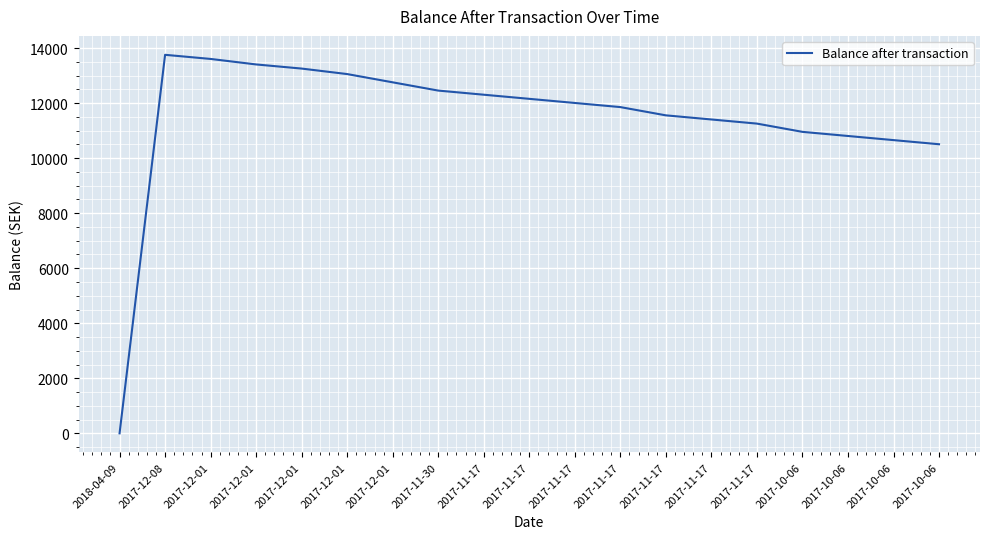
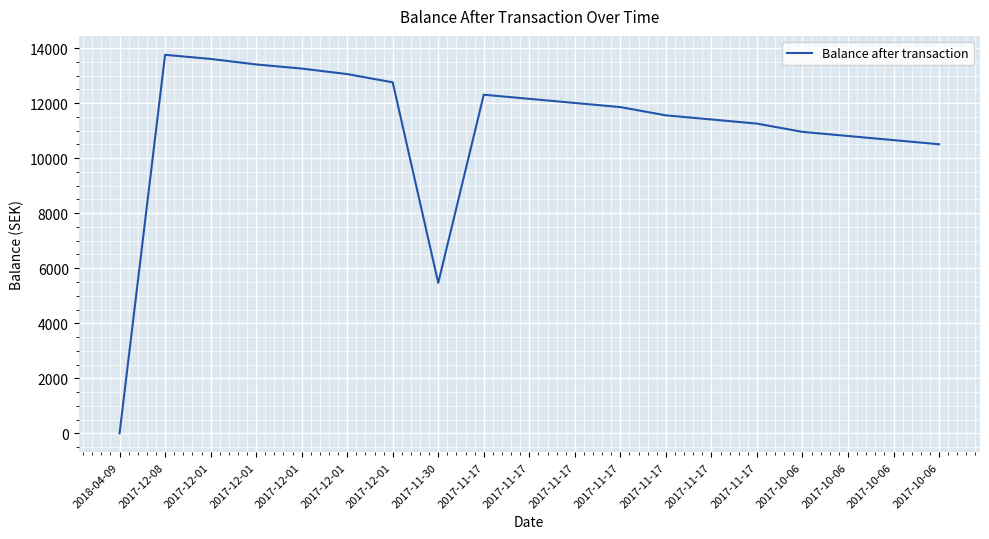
2017-11-30: 12500 -> 5500
